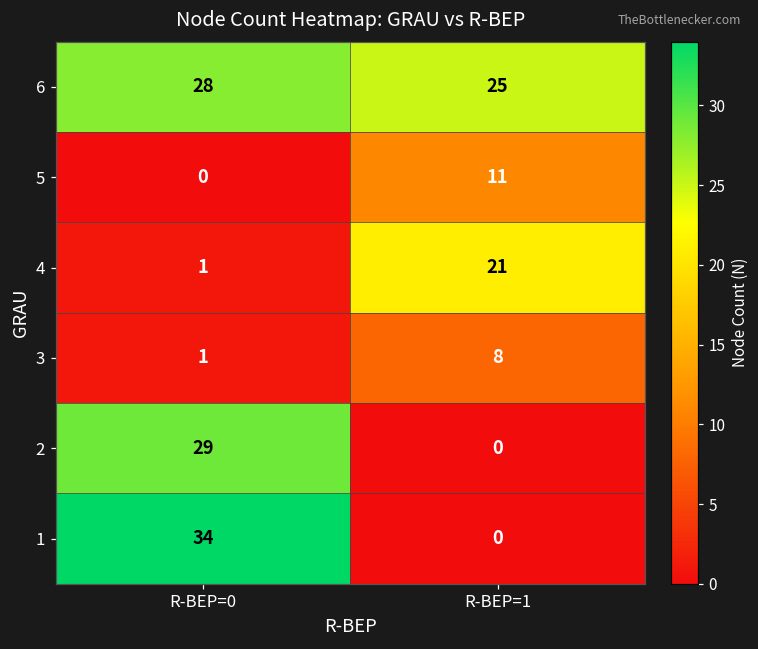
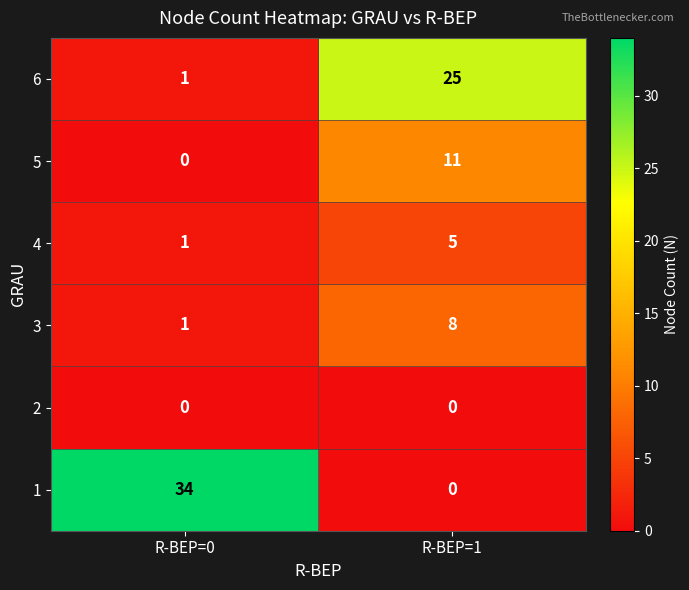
6, R-BEP=0: 28 -> 1
4, R-BEP=1: 21 -> 5
2, R-BEP=0: 29 -> 0
